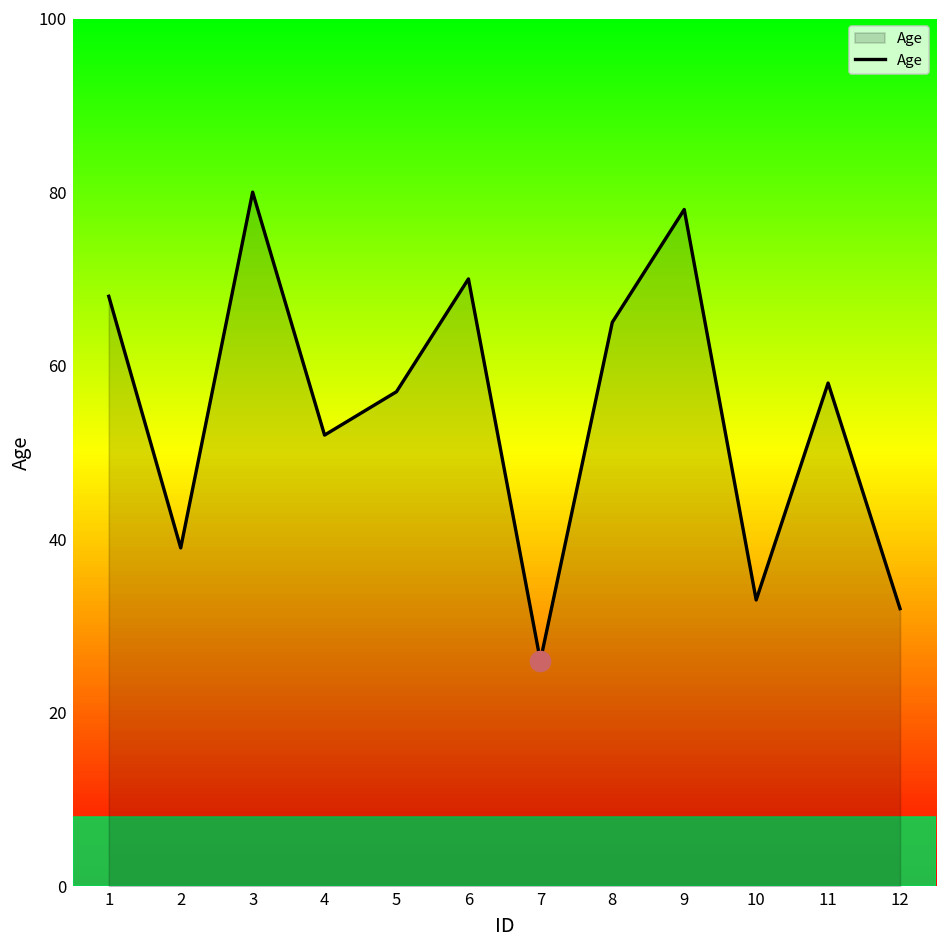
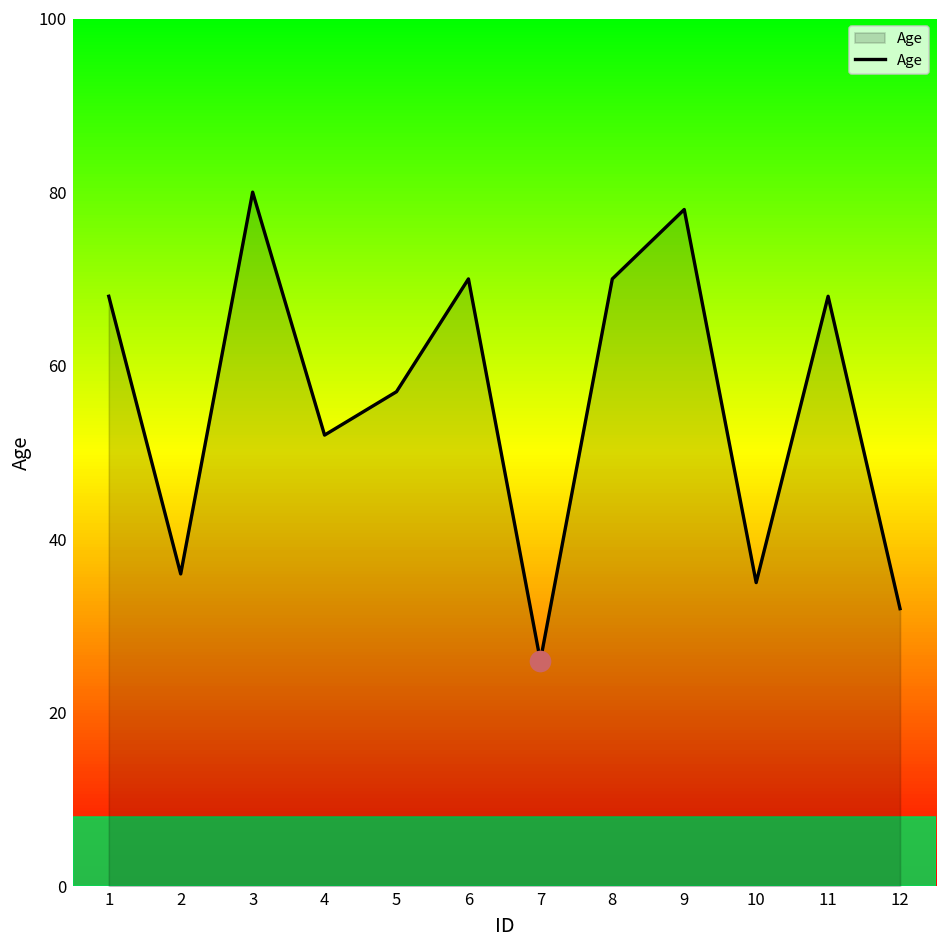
Age, 2: 39 -> 36
Age, 8: 65 -> 70
Age, 10: 33 -> 35
Age, 11: 58 -> 68
